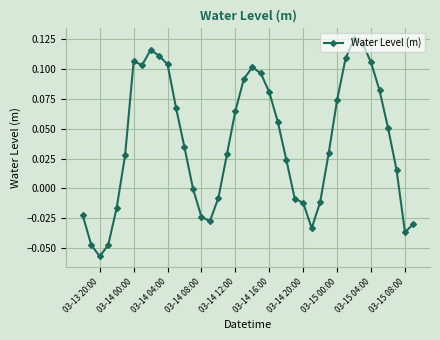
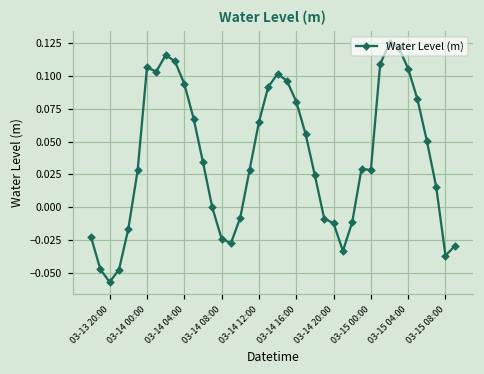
03-14 04:00: 0.104 -> 0.094
03-15 00:00: 0.074 -> 0.028
